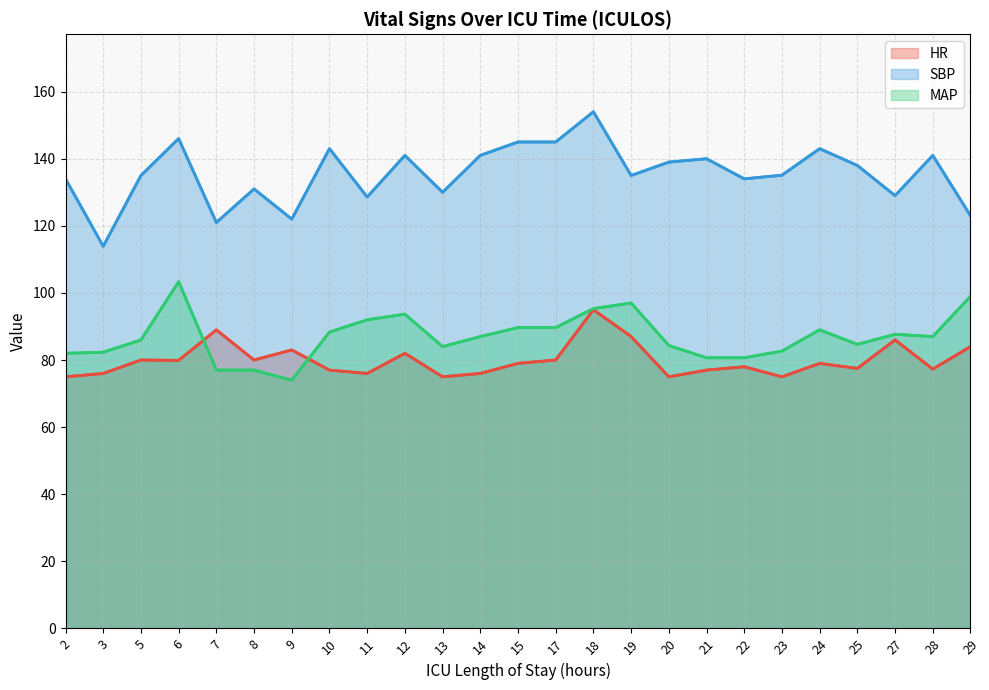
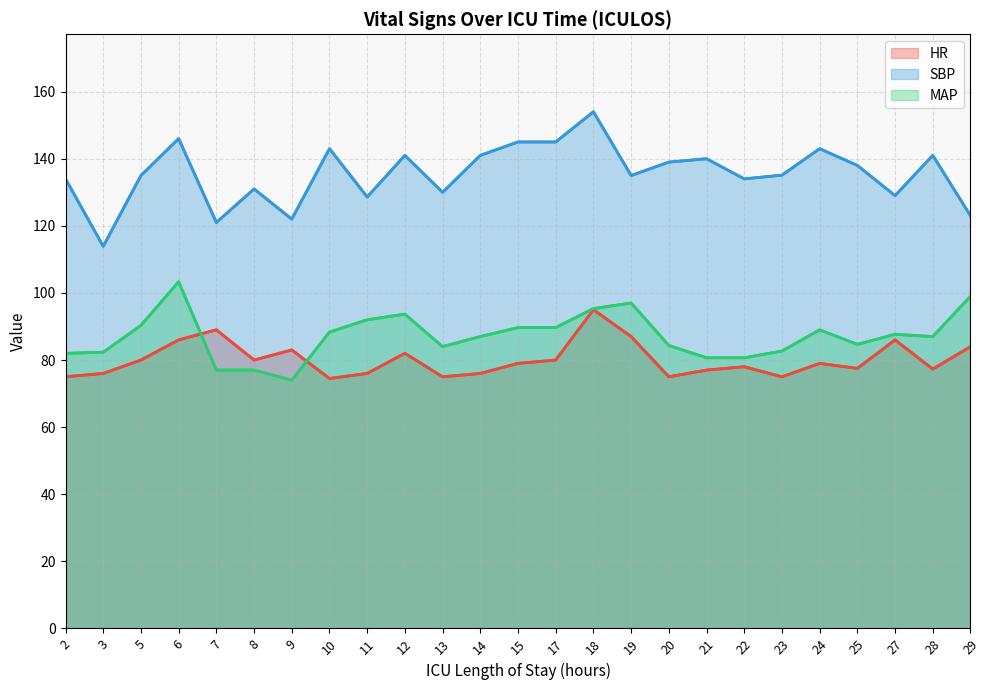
MAP, 5: 86 -> 90
HR, 6: 80 -> 86
HR, 10: 77 -> 75
